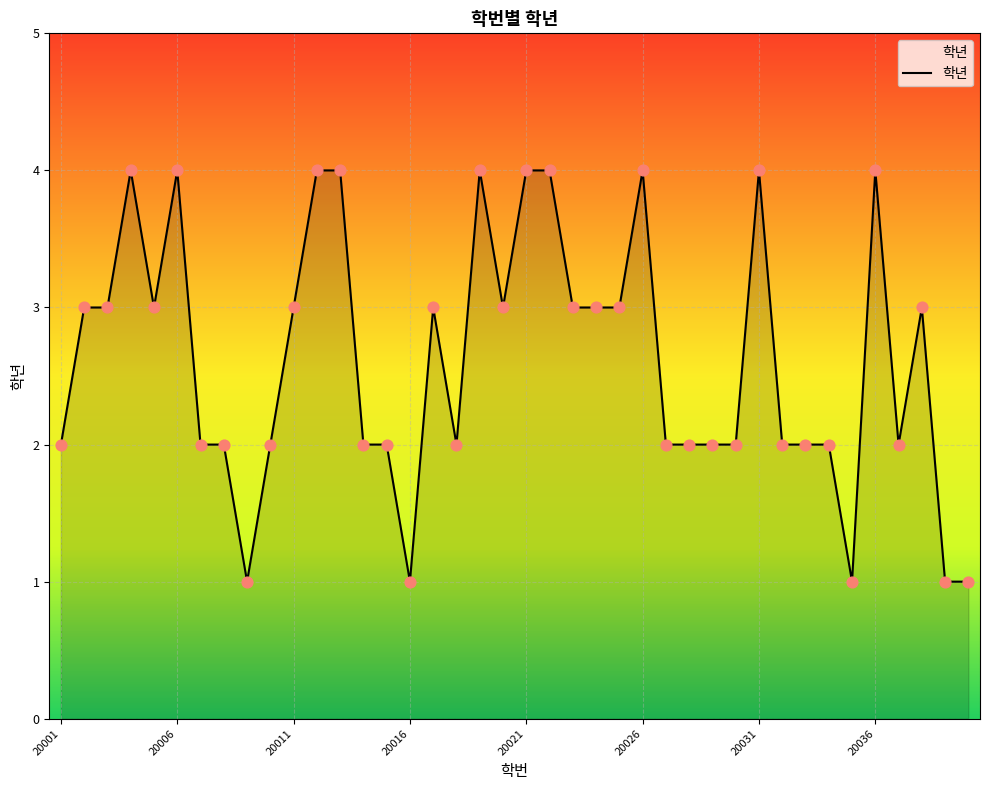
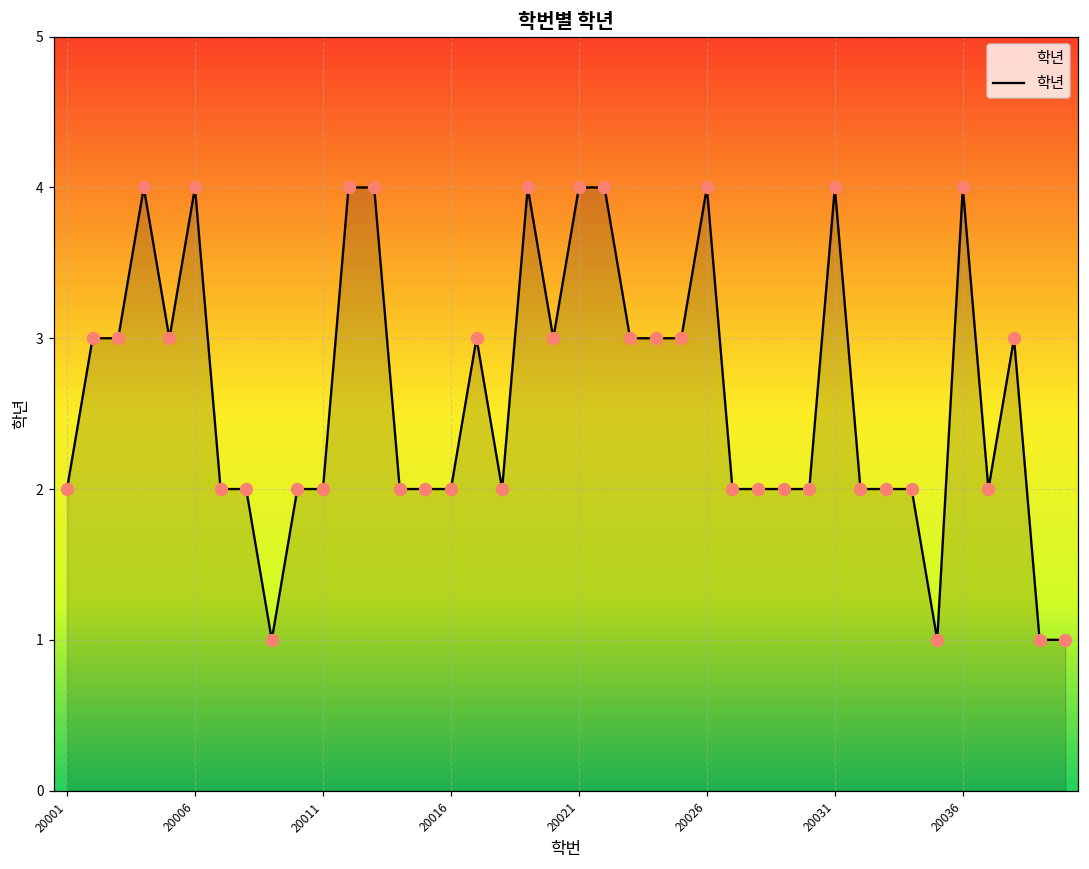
20011: 3 -> 2
20016: 1 -> 2
